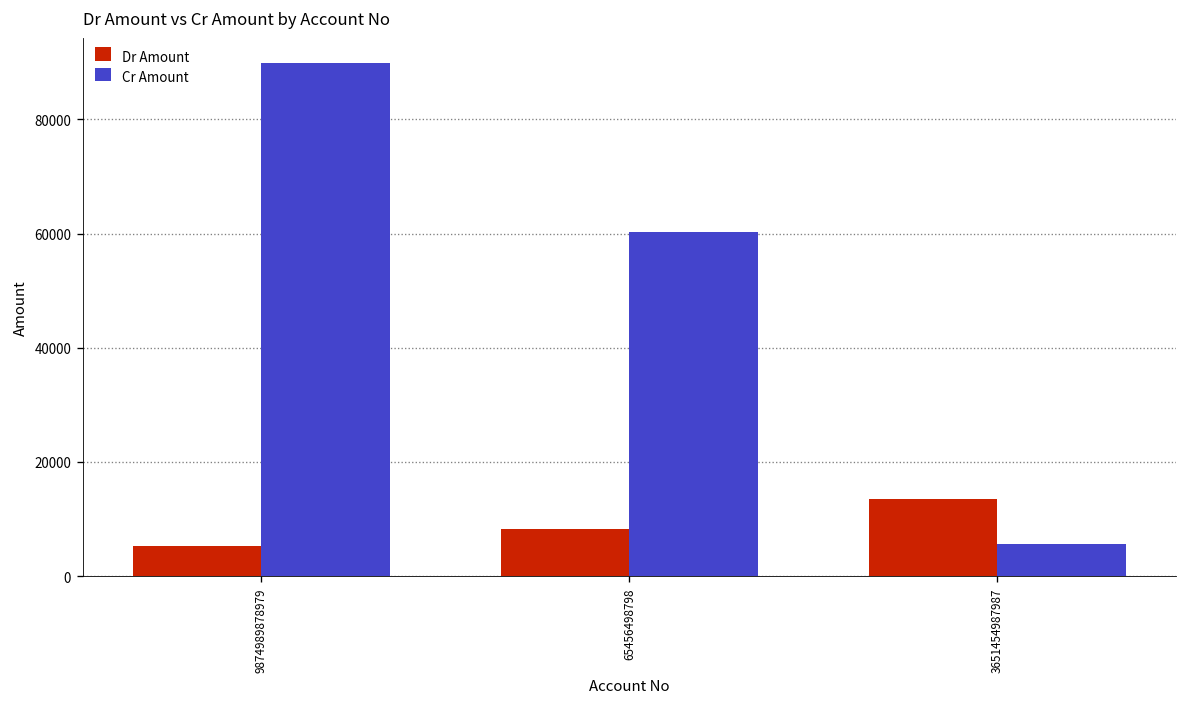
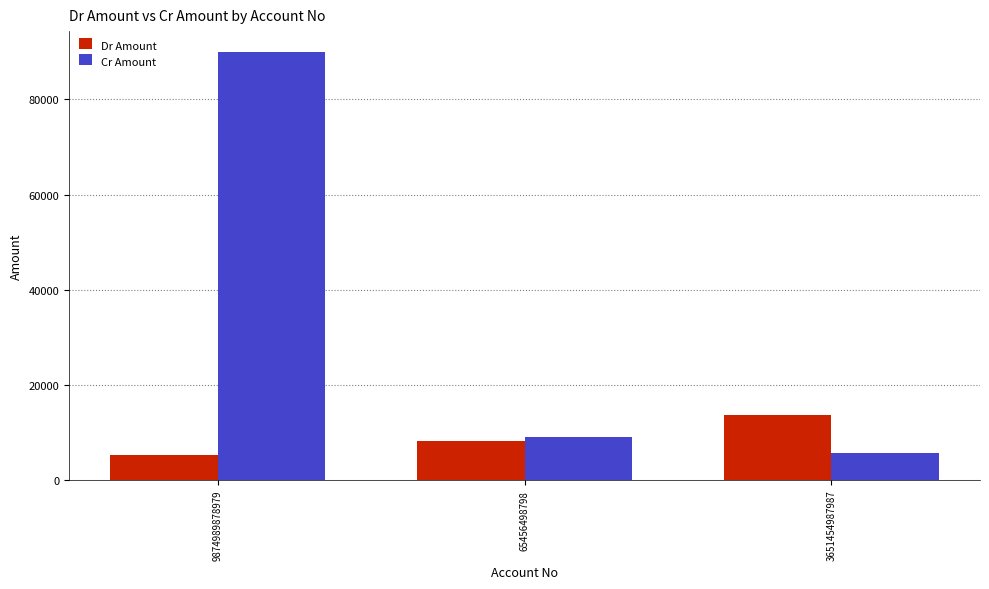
Cr Amount, 65456498798: 60000 -> 9000
